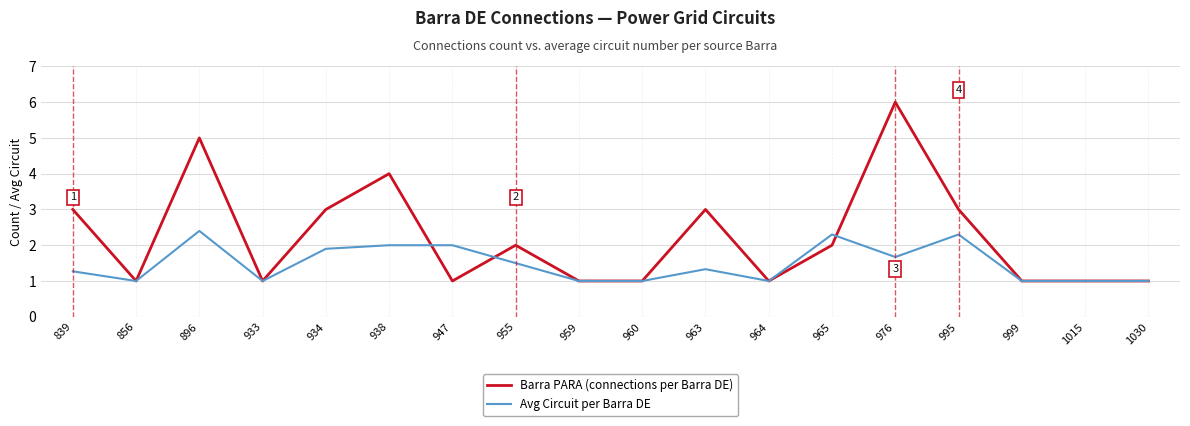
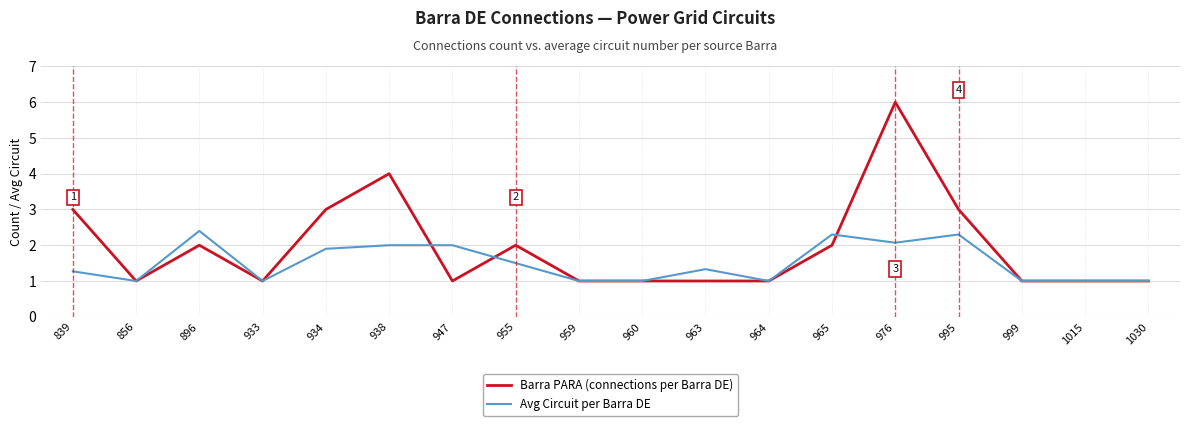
Barra PARA (connections per Barra DE), 896: 5 -> 2
Barra PARA (connections per Barra DE), 963: 3 -> 1
Avg Circuit per Barra DE, 976: 1.7 -> 2.1
